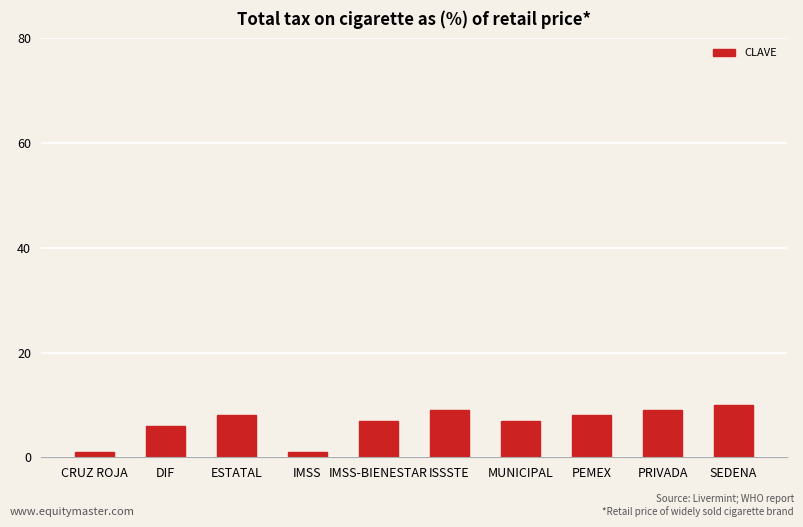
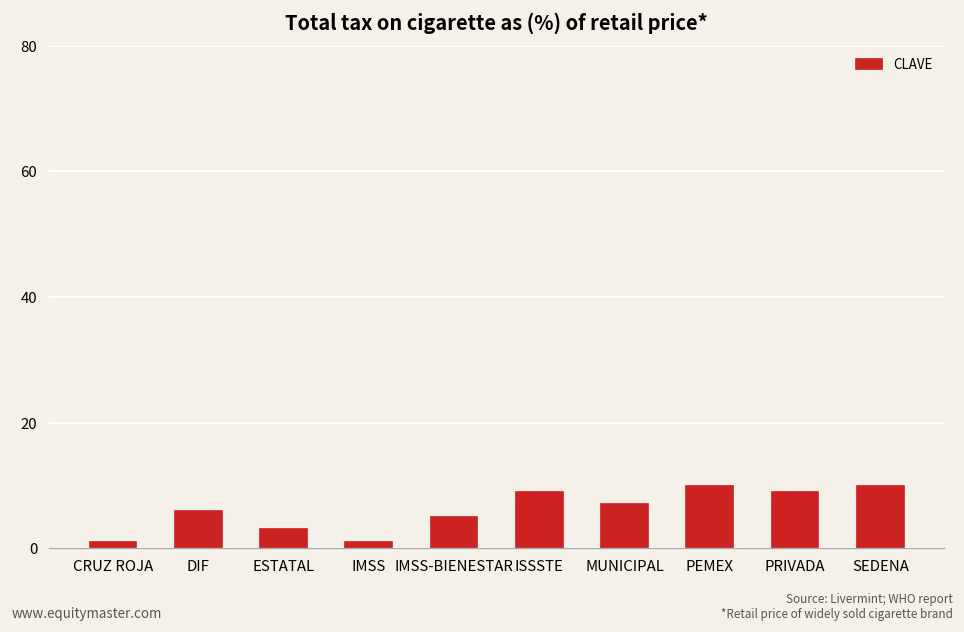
ESTATAL: 8 -> 3
IMSS-BIENESTAR: 7 -> 5
PEMEX: 8 -> 10
